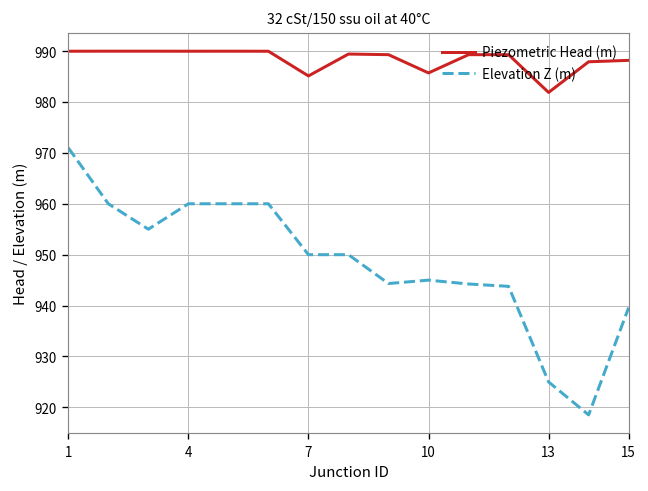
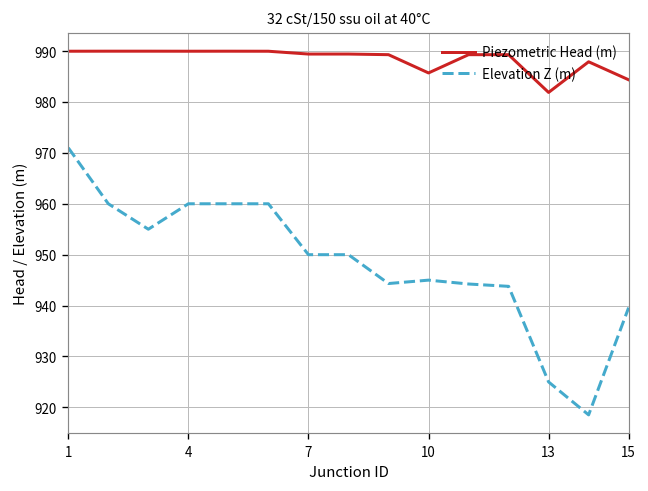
Piezometric Head (m), 7: 985 -> 989
Piezometric Head (m), 15: 988 -> 984
